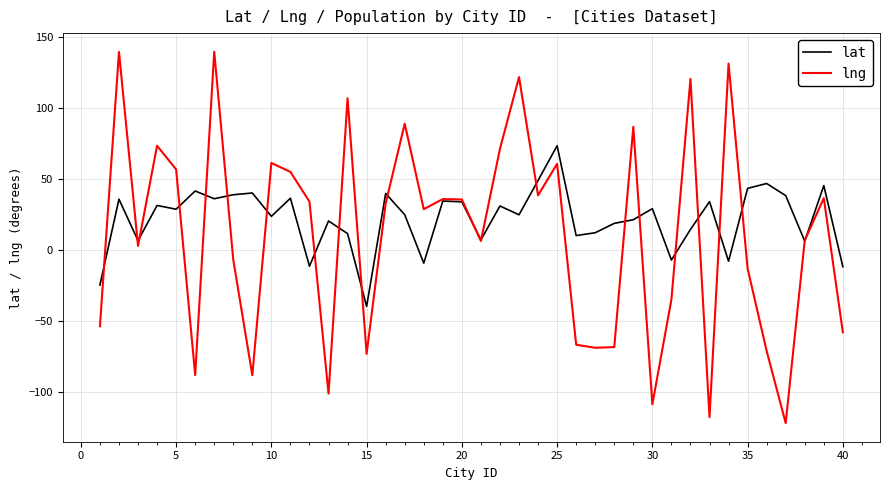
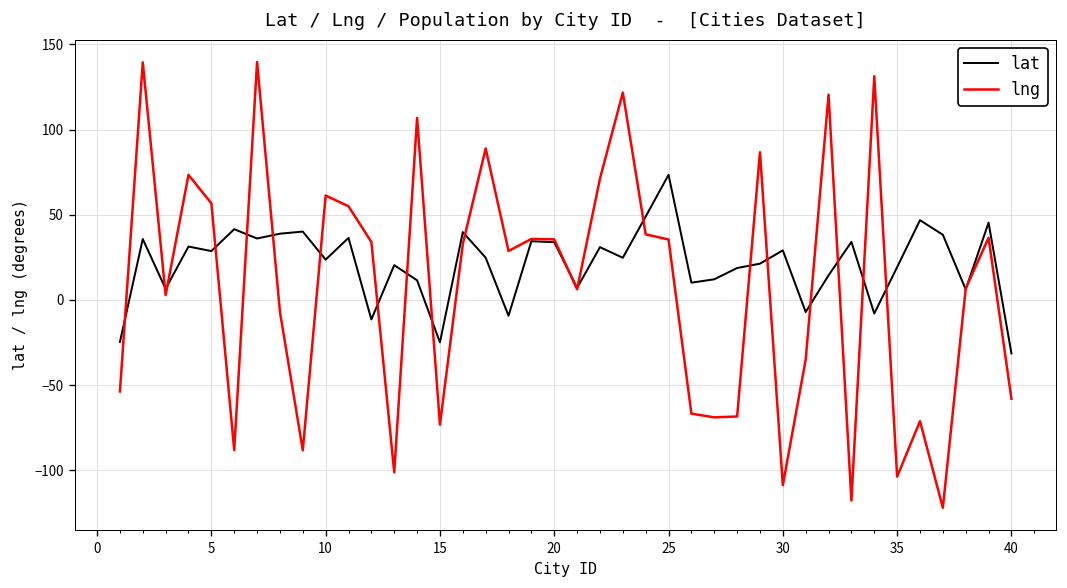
lat, 15: -40 -> -25
lng, 25: 61 -> 35
lat, 35: 43 -> 19
lng, 35: -13 -> -104
lat, 40: -12 -> -31
